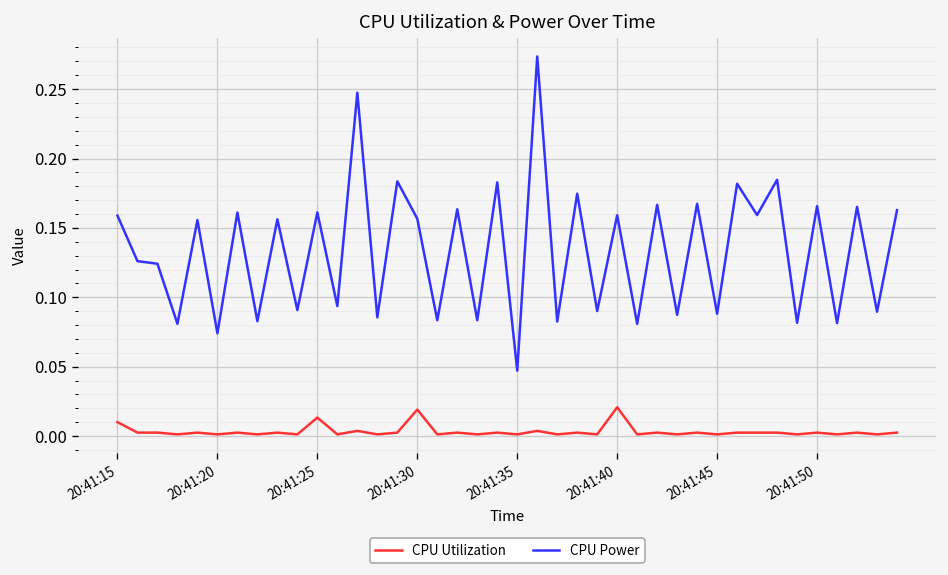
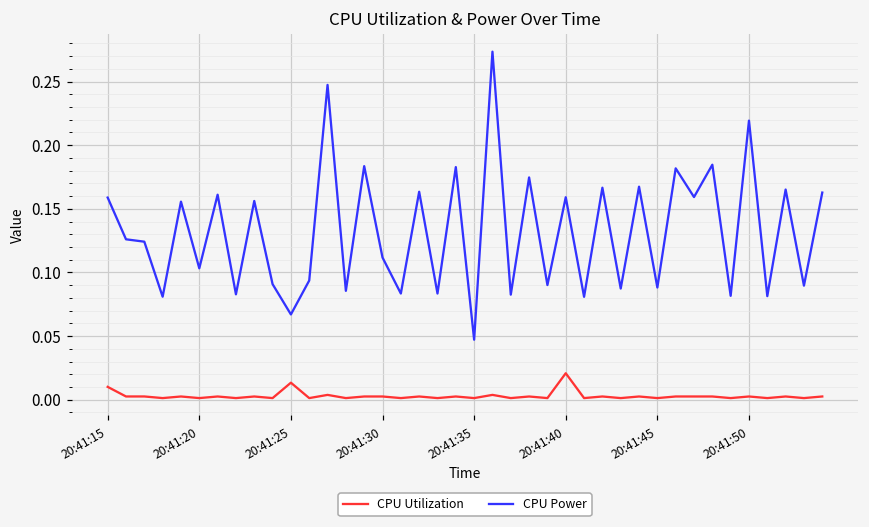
CPU Power, 20:41:20: 0.074 -> 0.103
CPU Power, 20:41:25: 0.161 -> 0.067
CPU Utilization, 20:41:30: 0.019 -> 0.003
CPU Power, 20:41:30: 0.157 -> 0.112
CPU Power, 20:41:50: 0.166 -> 0.219
